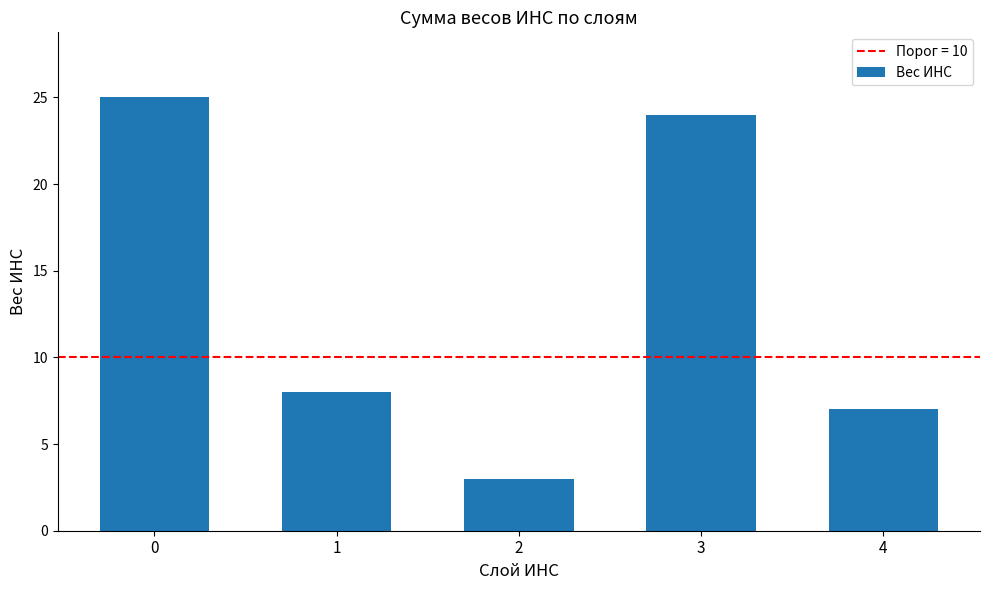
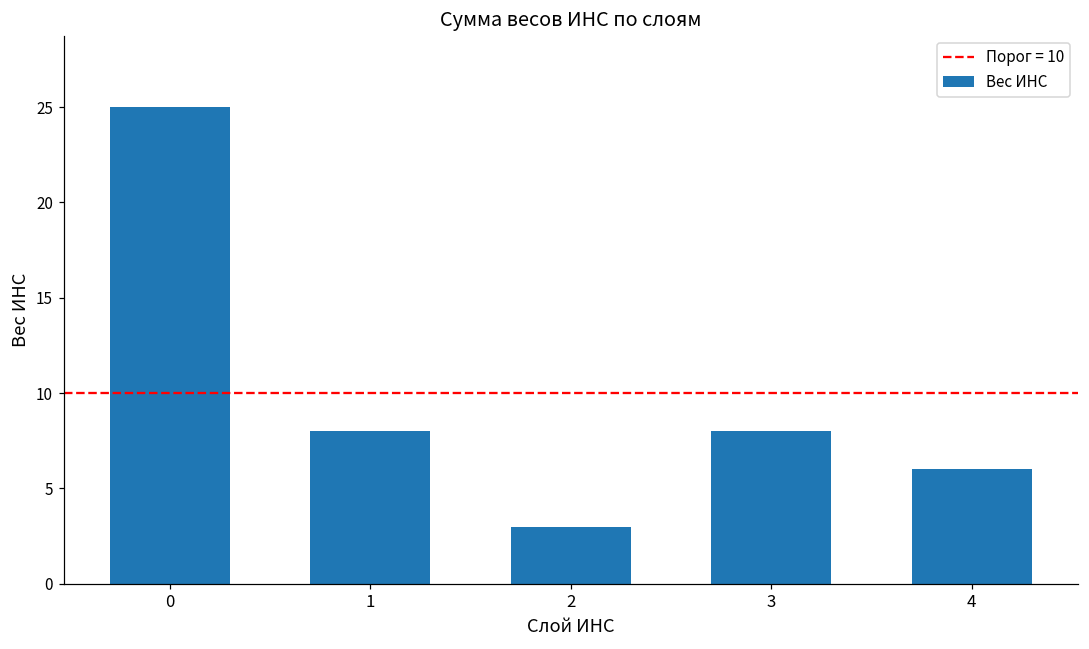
3: 24 -> 8
4: 7 -> 6
